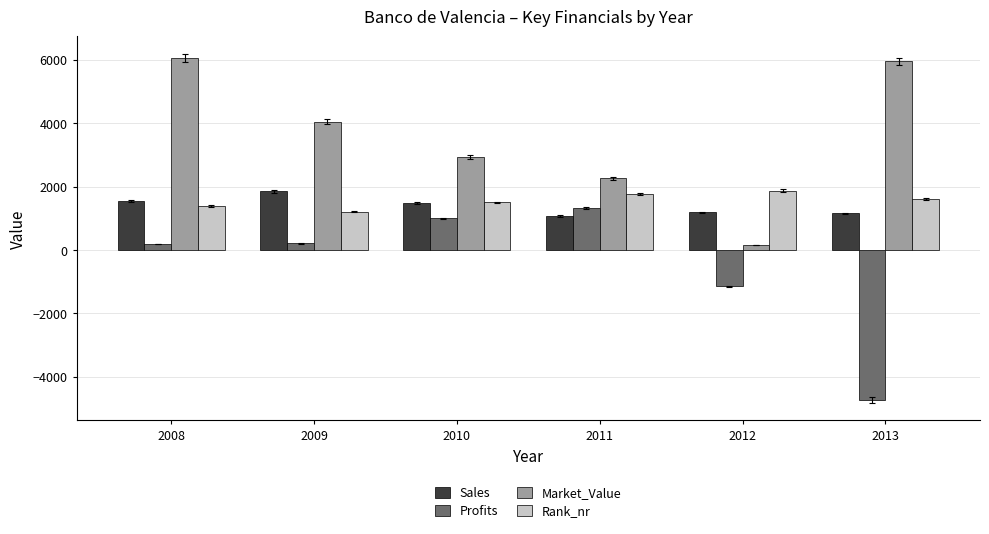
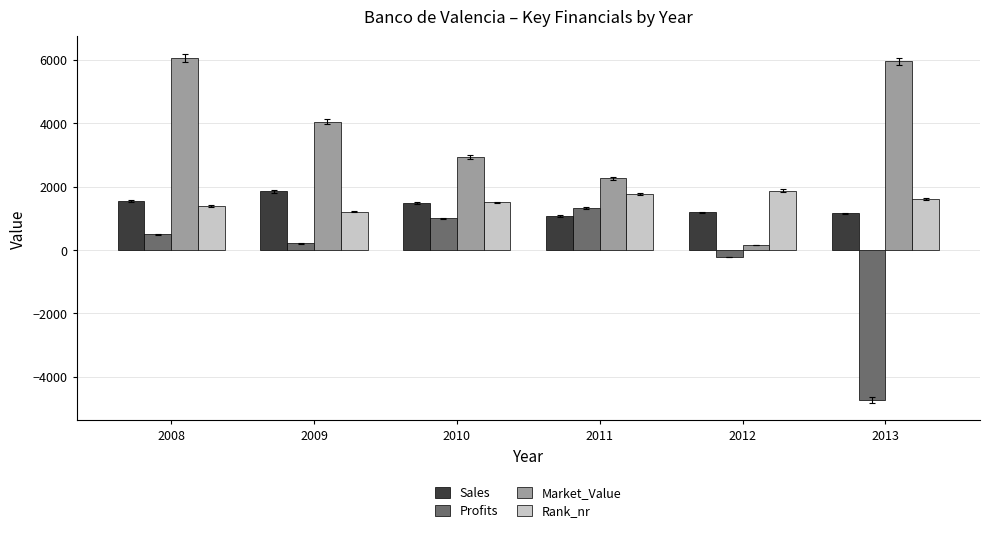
Profits, 2008: 200 -> 500
Profits, 2012: -1100 -> -200
